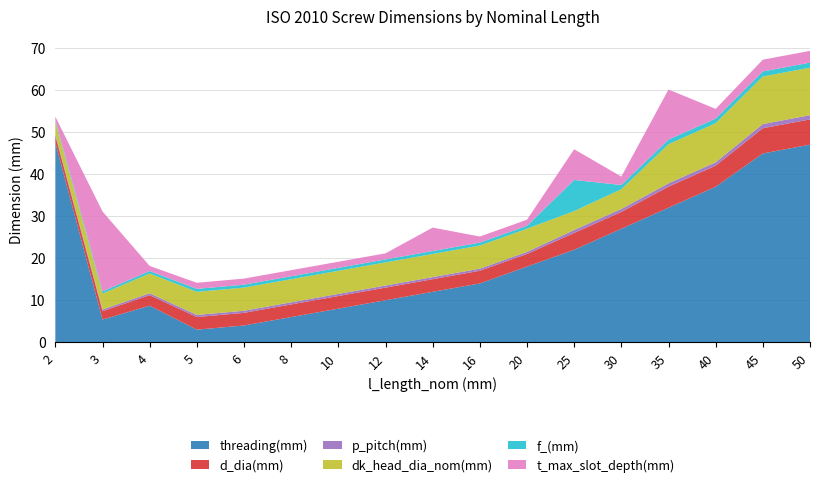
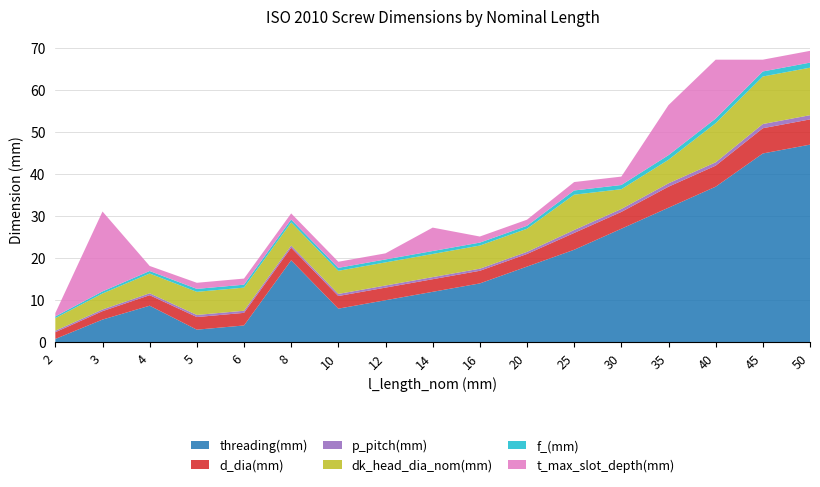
threading(mm), 2: 48 -> 1
threading(mm), 8: 6 -> 20
dk_head_dia_nom(mm), 25: 5 -> 8
f_(mm), 25: 7 -> 1
t_max_slot_depth(mm), 25: 7 -> 2
dk_head_dia_nom(mm), 35: 9 -> 6
t_max_slot_depth(mm), 40: 2 -> 14
